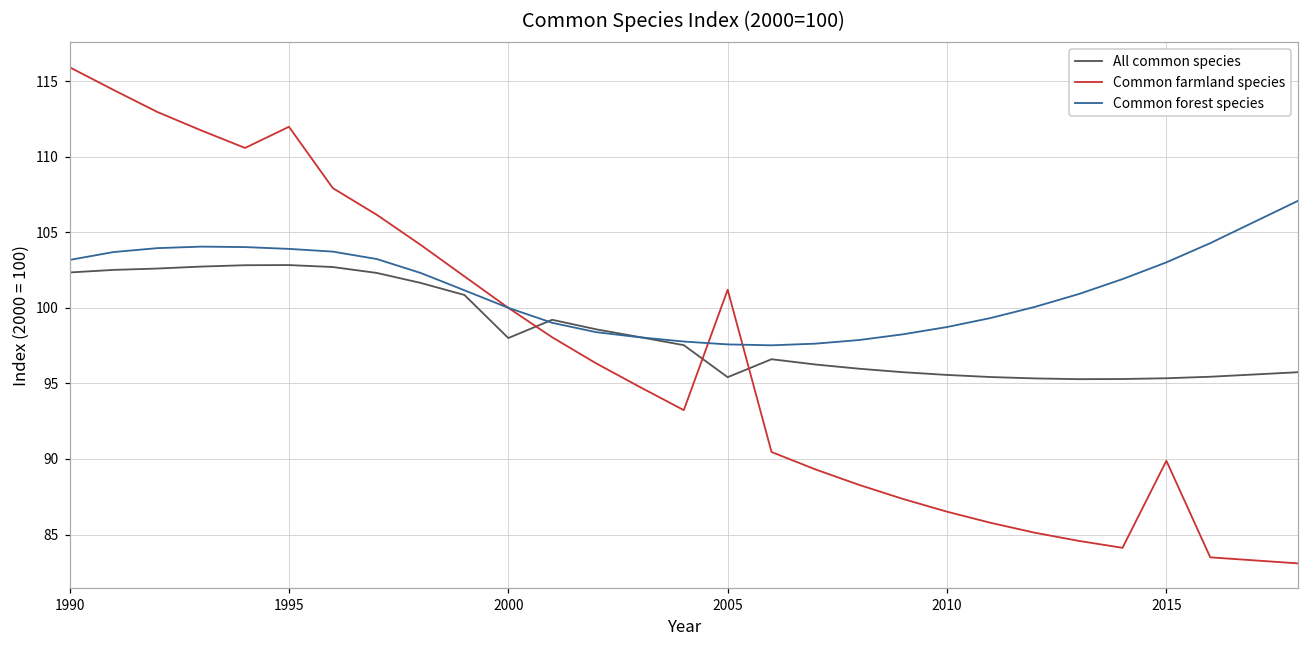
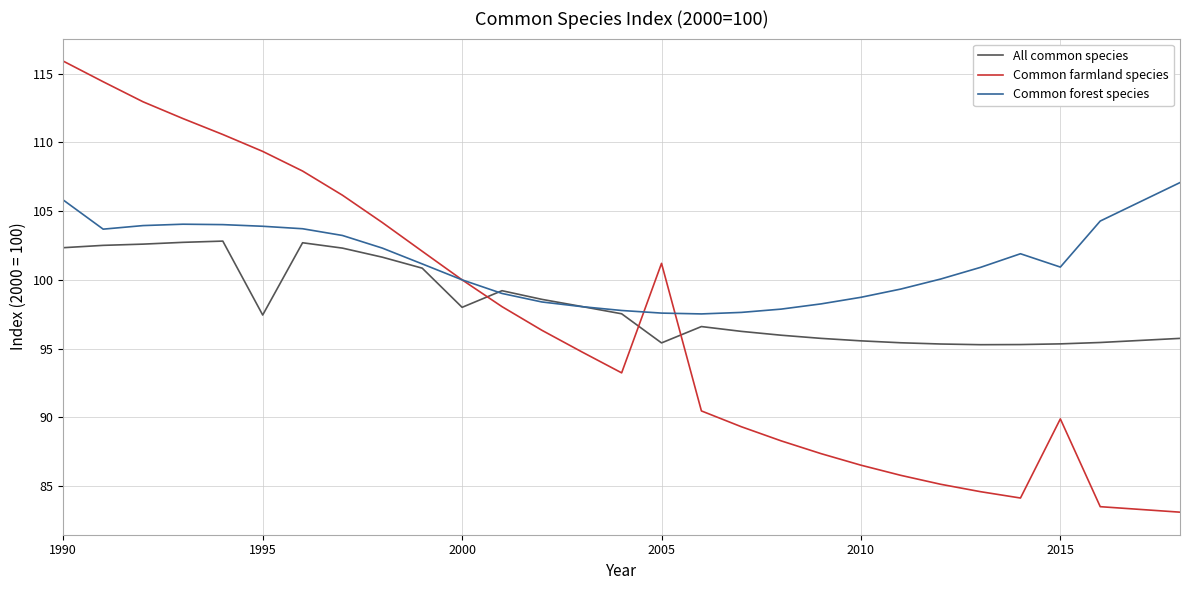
Common forest species, 1990: 103.2 -> 105.8
All common species, 1995: 102.8 -> 97.4
Common farmland species, 1995: 112.0 -> 109.4
Common forest species, 2015: 103.0 -> 100.9
